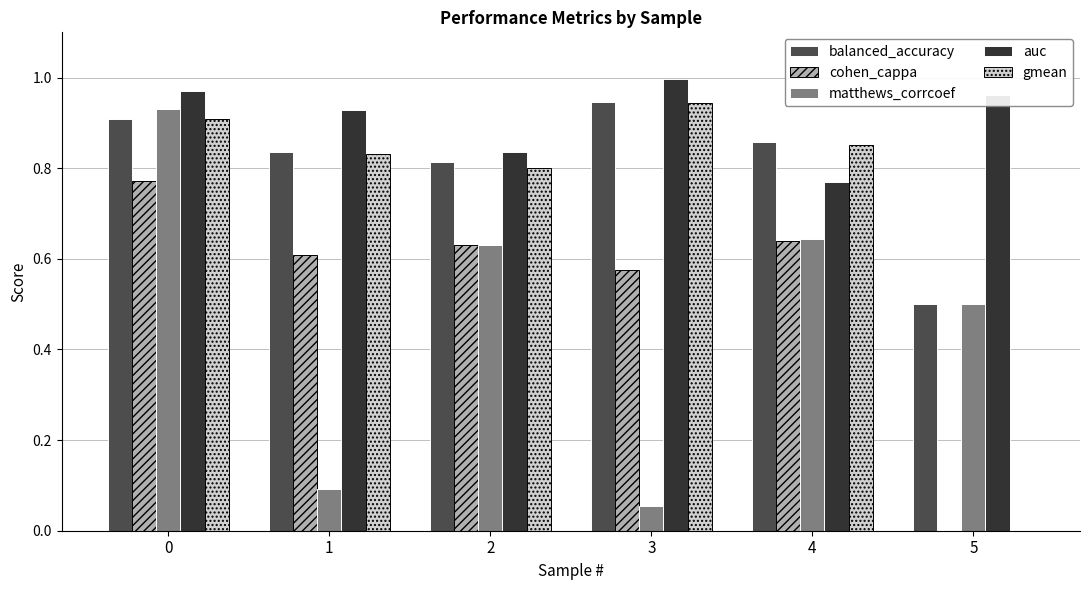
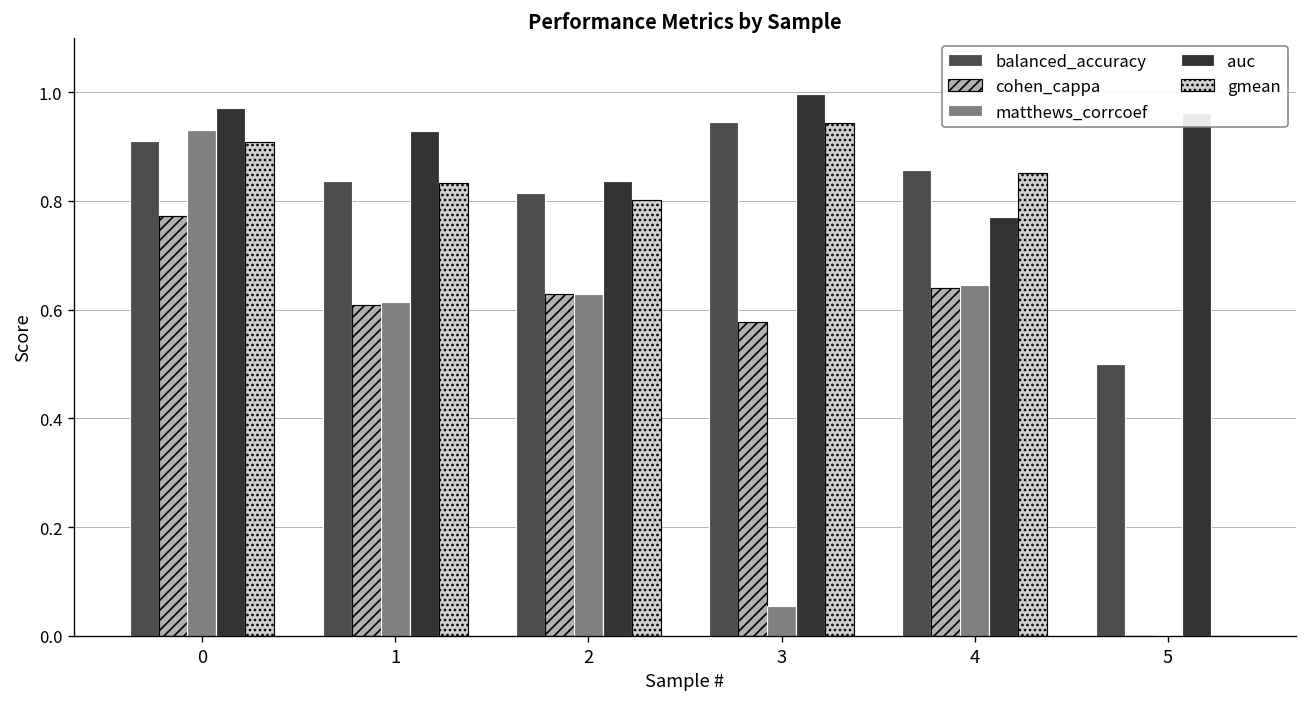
matthews_corrcoef, 1: 0.09 -> 0.61
matthews_corrcoef, 5: 0.5 -> 0.0
